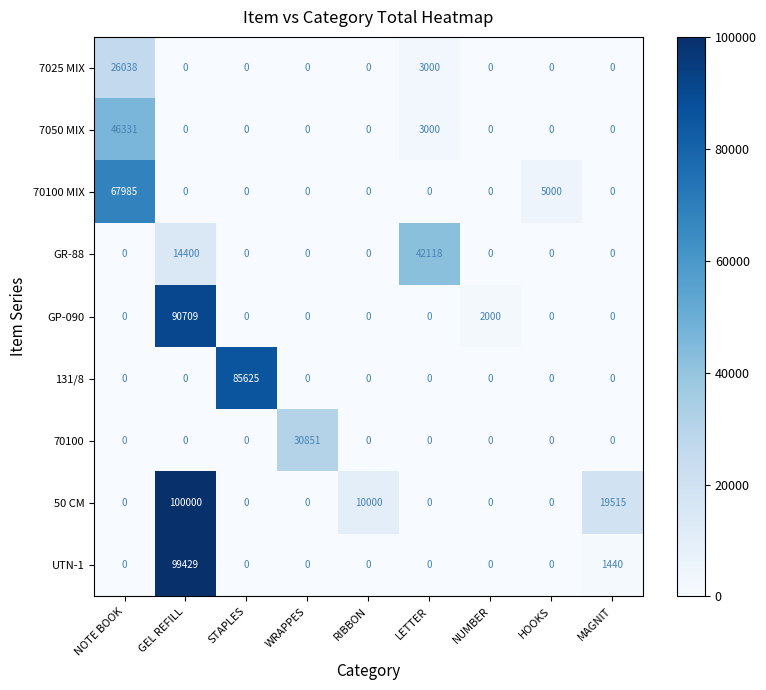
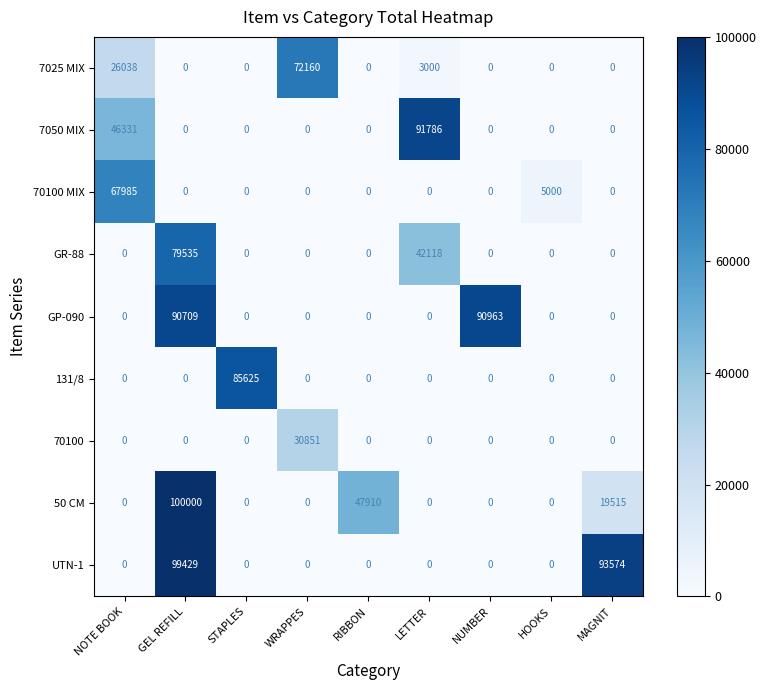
7025 MIX, WRAPPES: 0 -> 72160
7050 MIX, LETTER: 3000 -> 91786
GR-88, GEL REFILL: 14400 -> 79535
GP-090, NUMBER: 2000 -> 90963
50 CM, RIBBON: 10000 -> 47910
UTN-1, MAGNIT: 1440 -> 93574
